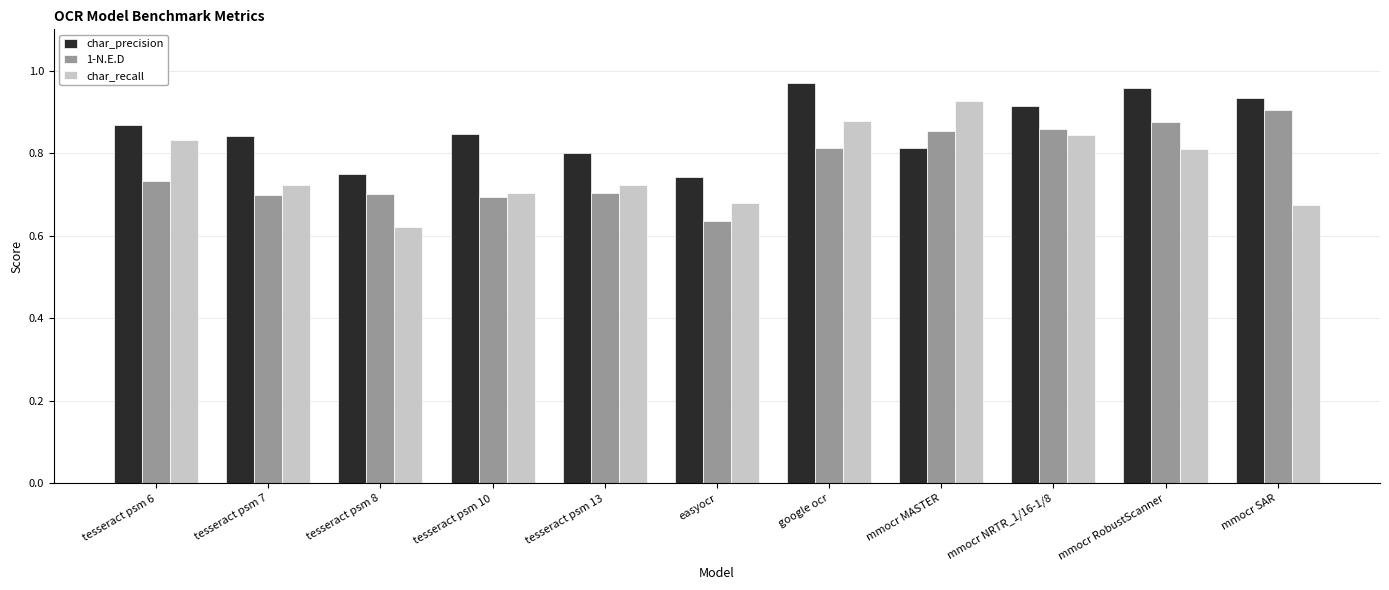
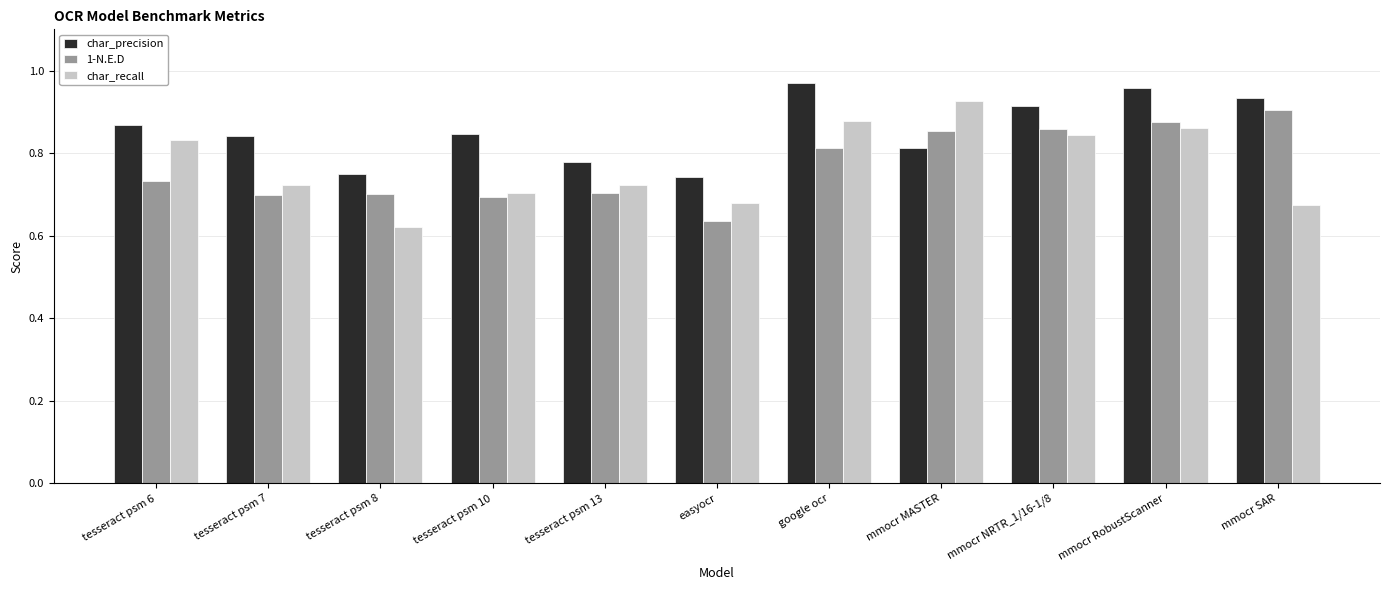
char_precision, tesseract psm 13: 0.80 -> 0.78
char_recall, mmocr RobustScanner: 0.81 -> 0.86
